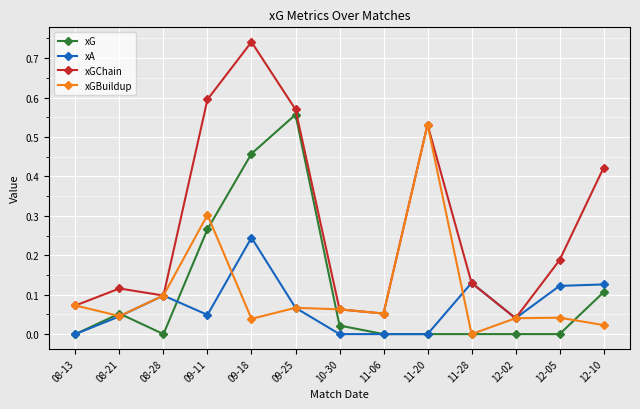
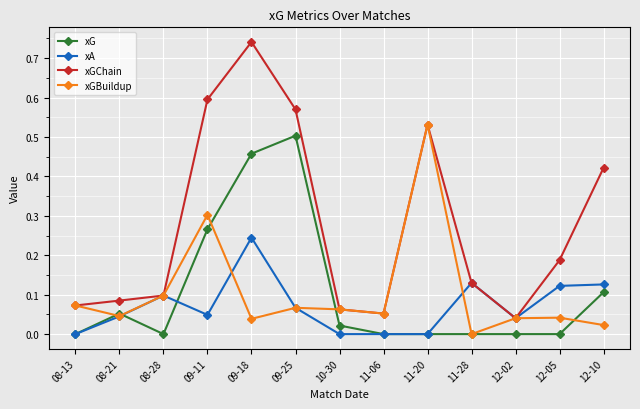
xGChain, 08-21: 0.12 -> 0.08
xG, 09-25: 0.56 -> 0.50
